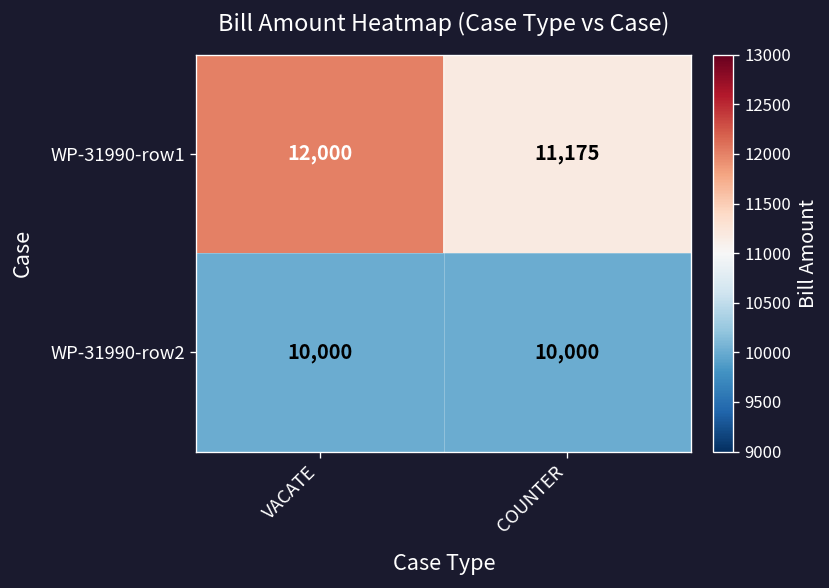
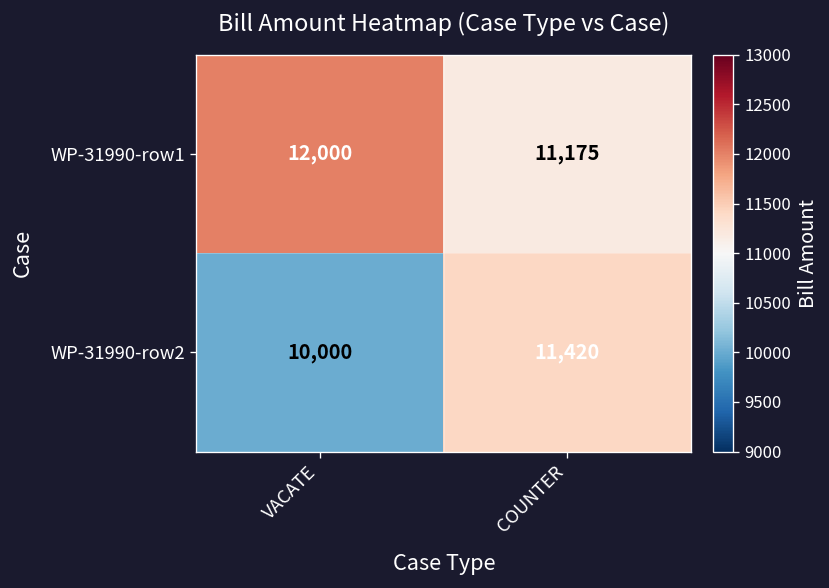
WP-31990-row2, COUNTER: 10,000 -> 11,420
